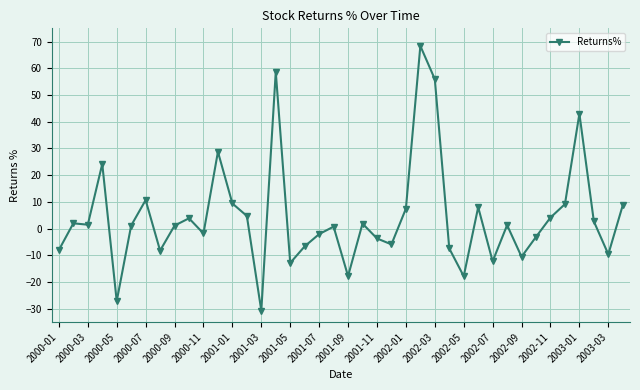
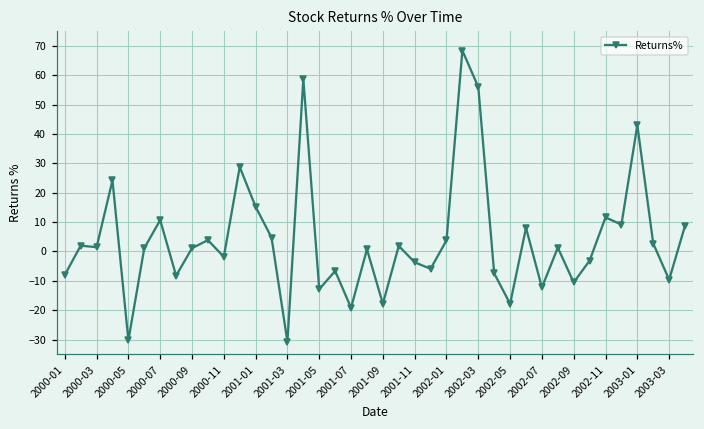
2000-05: -27 -> -30
2001-01: 9 -> 15
2001-07: -2 -> -19
2002-01: 7 -> 4
2002-11: 4 -> 12
